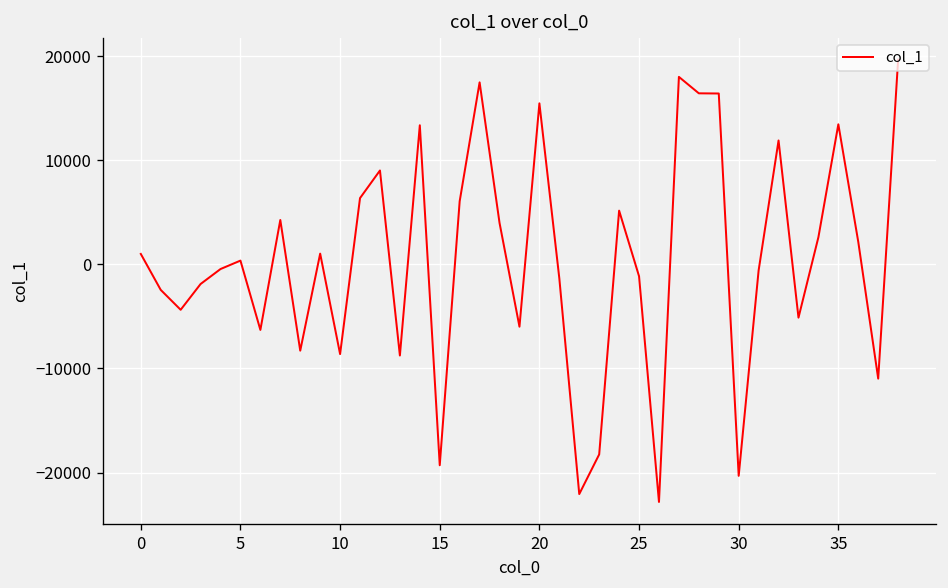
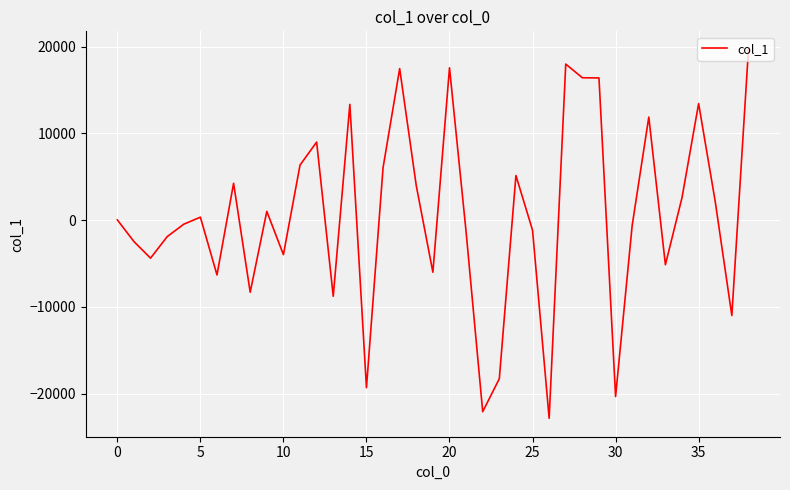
0: 1000 -> 0
10: -9000 -> -4000
20: 15000 -> 18000
